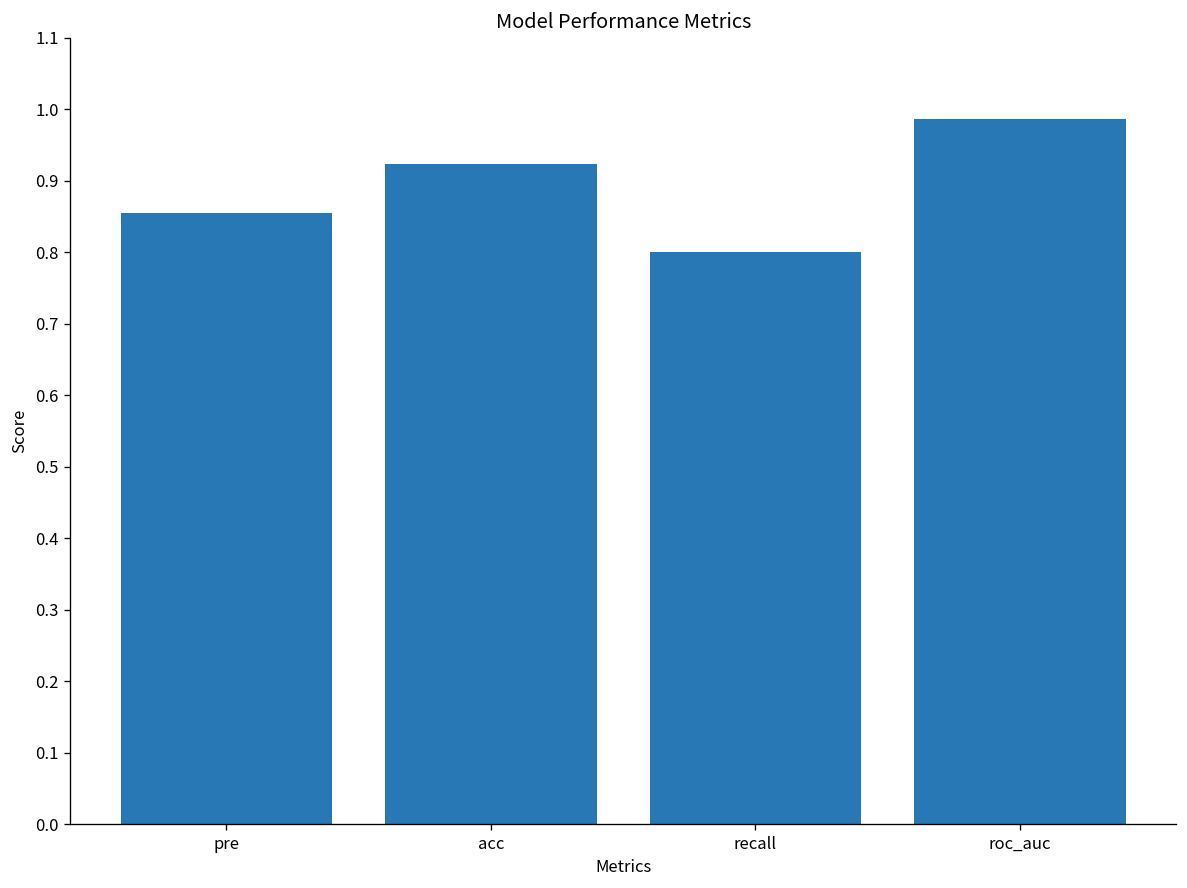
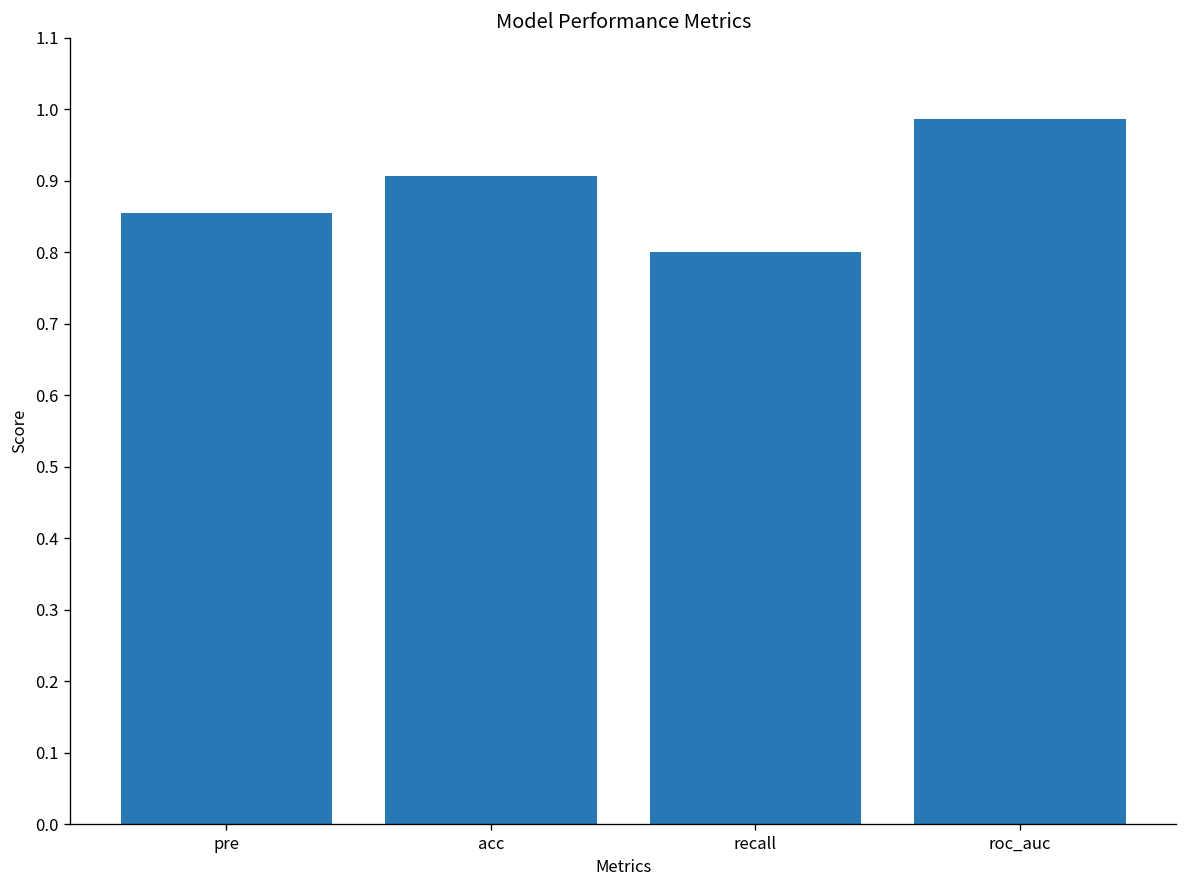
acc: 0.92 -> 0.91
